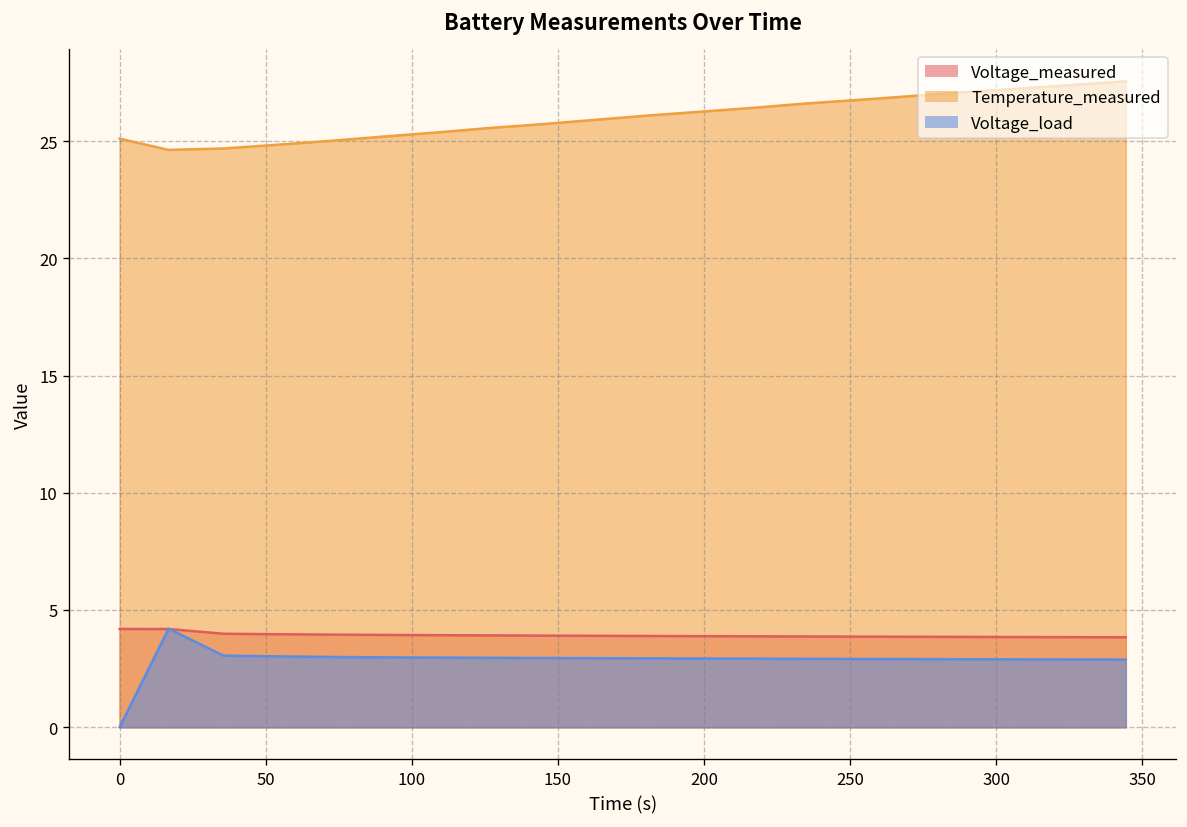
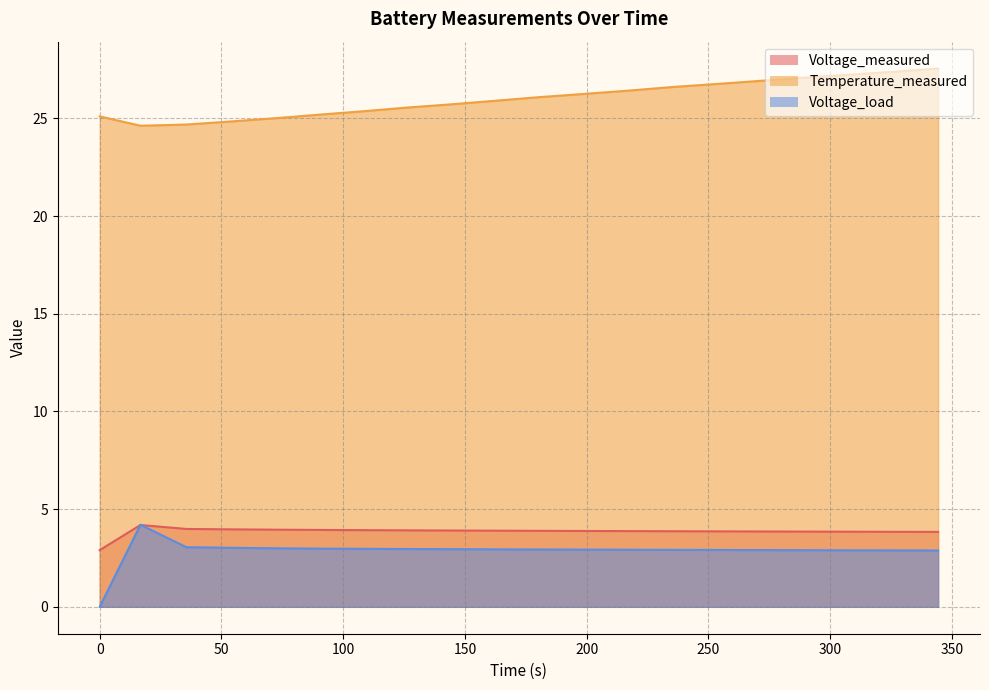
Voltage_measured, 0: 4.2 -> 2.9
